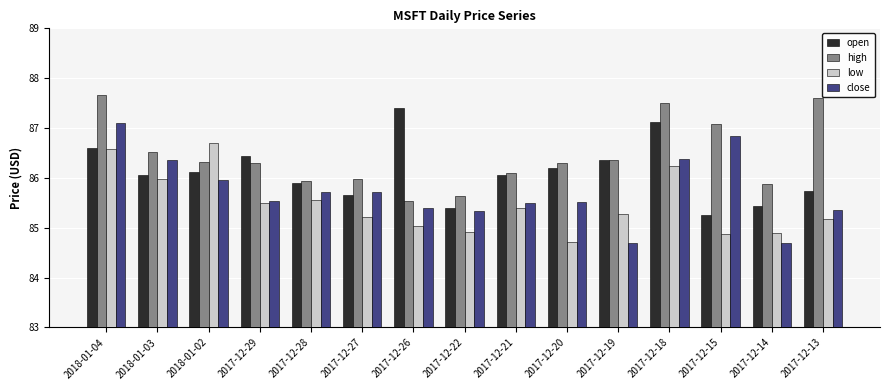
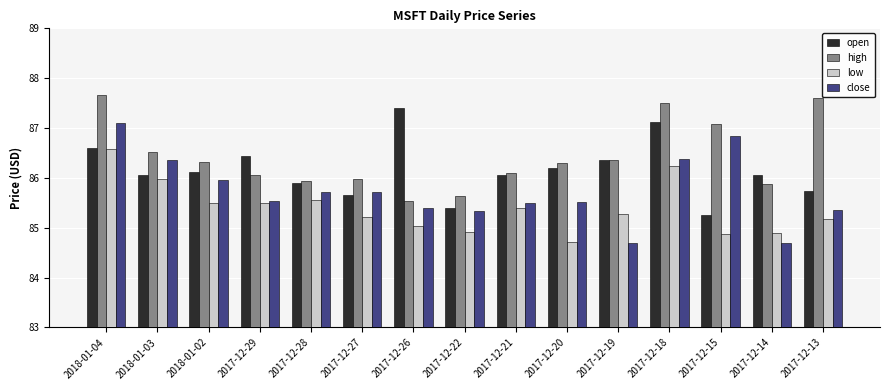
low, 2018-01-02: 86.7 -> 85.5
high, 2017-12-29: 86.3 -> 86.1
open, 2017-12-14: 85.4 -> 86.1
